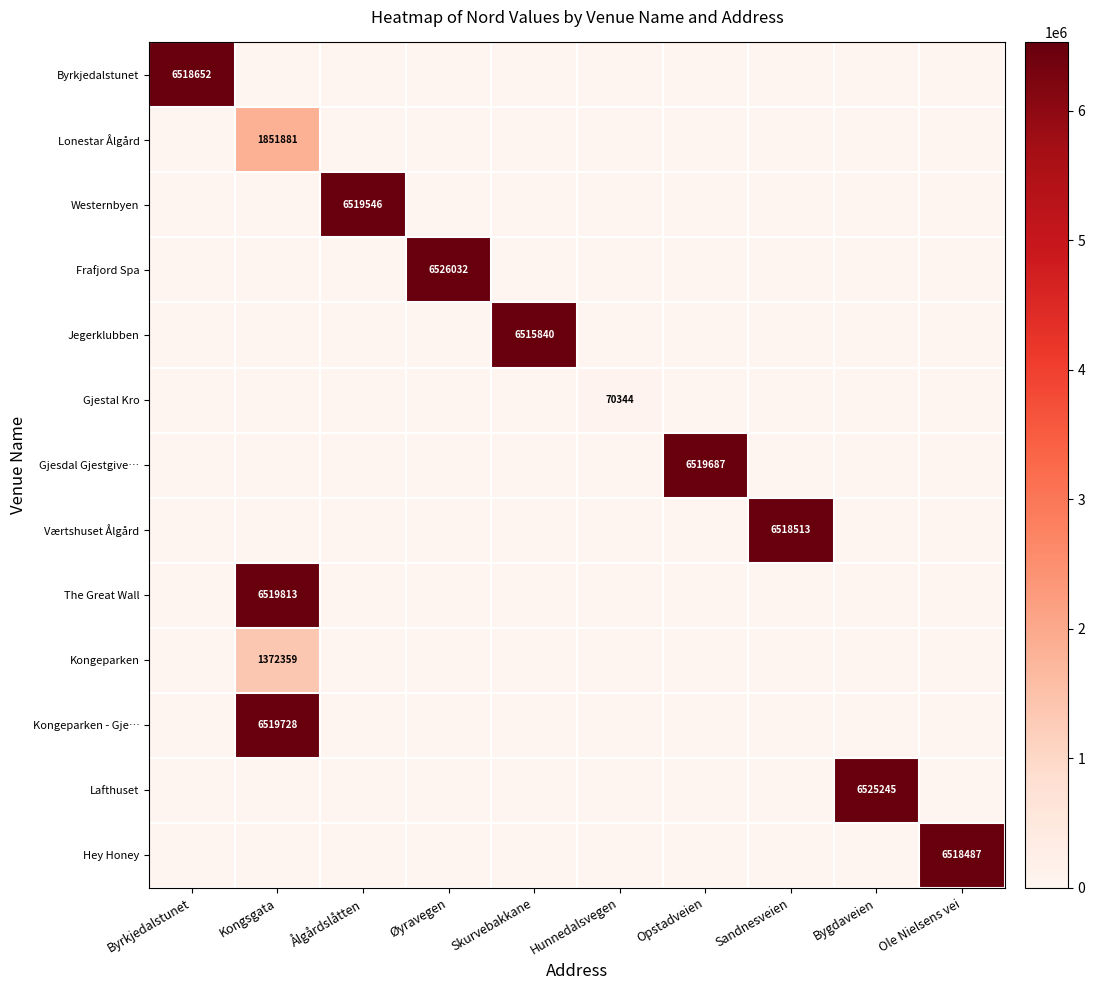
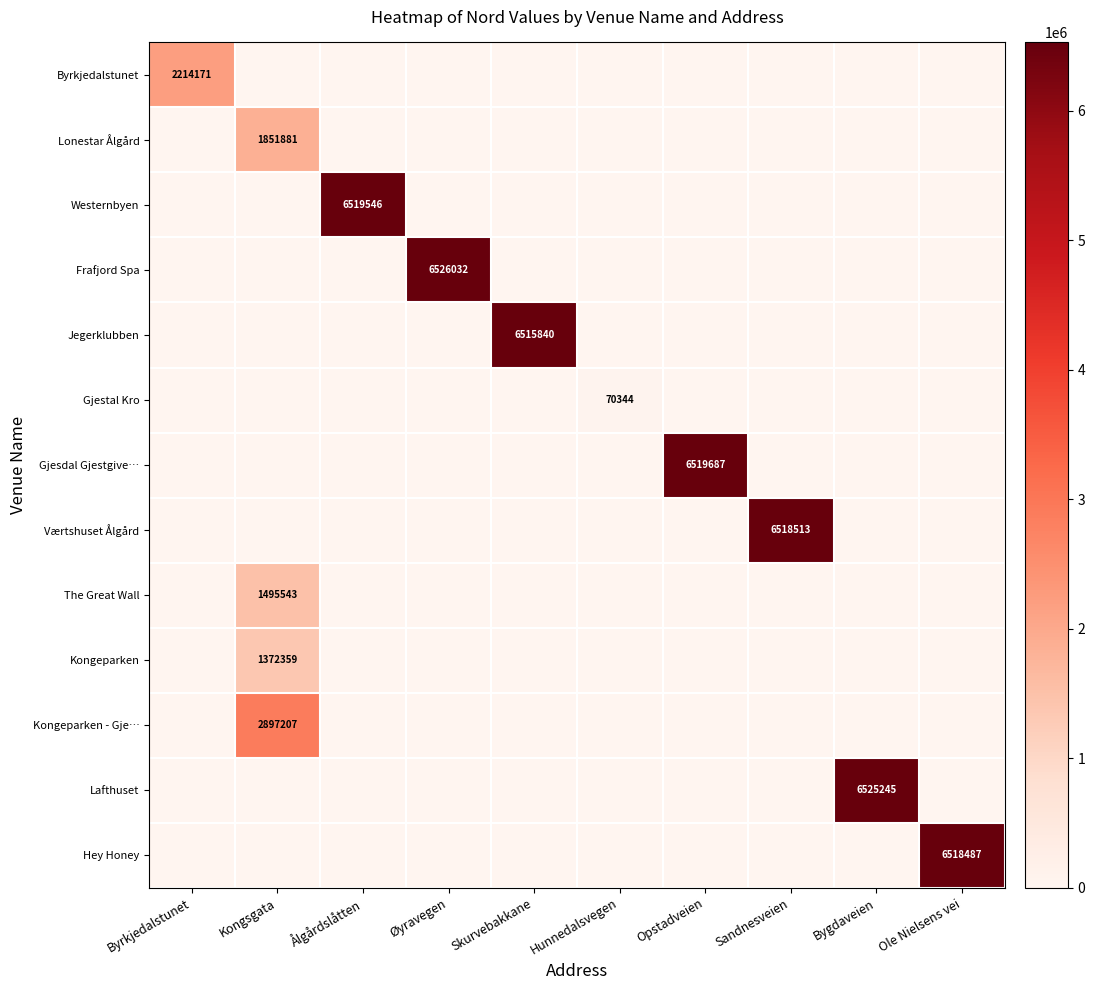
Byrkjedalstunet, Byrkjedalstunet: 6518652 -> 2214171
The Great Wall, Kongsgata: 6519813 -> 1495543
Kongeparken - Gje…, Kongsgata: 6519728 -> 2897207
